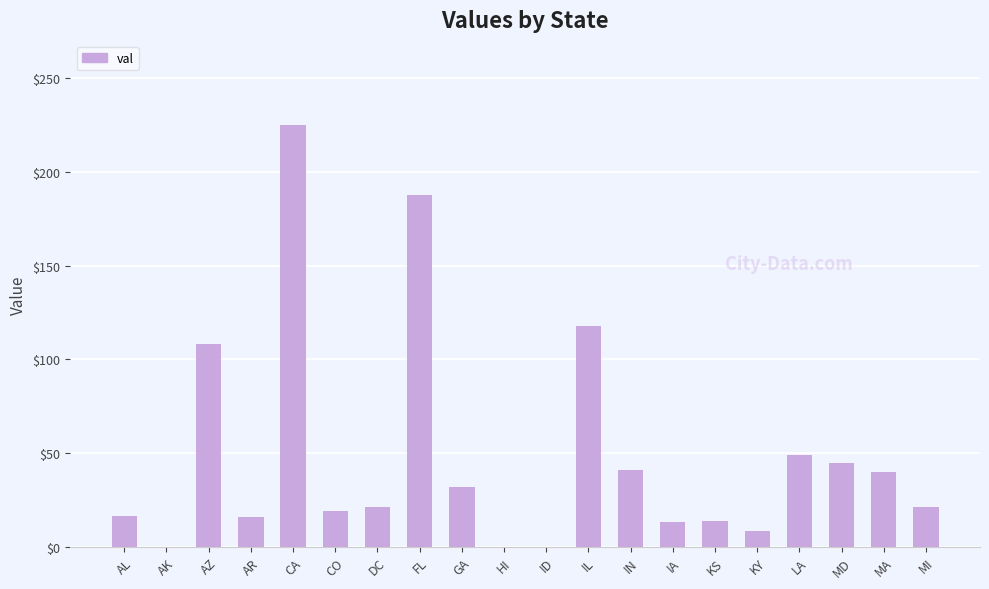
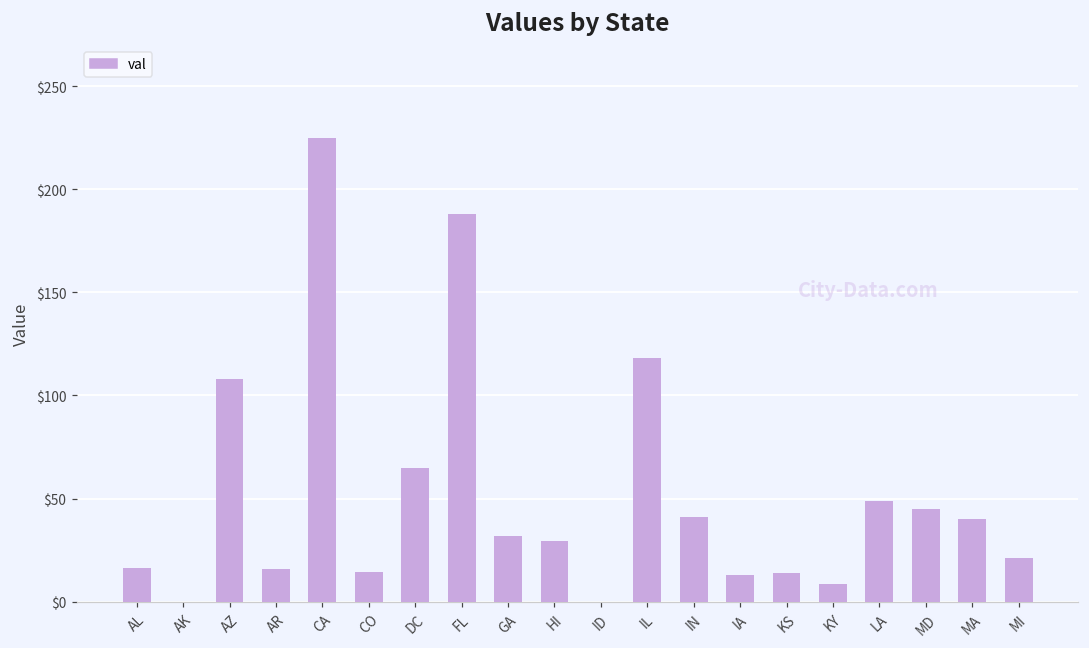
CO: $19 -> $14
DC: $21 -> $65
HI: $0 -> $29
